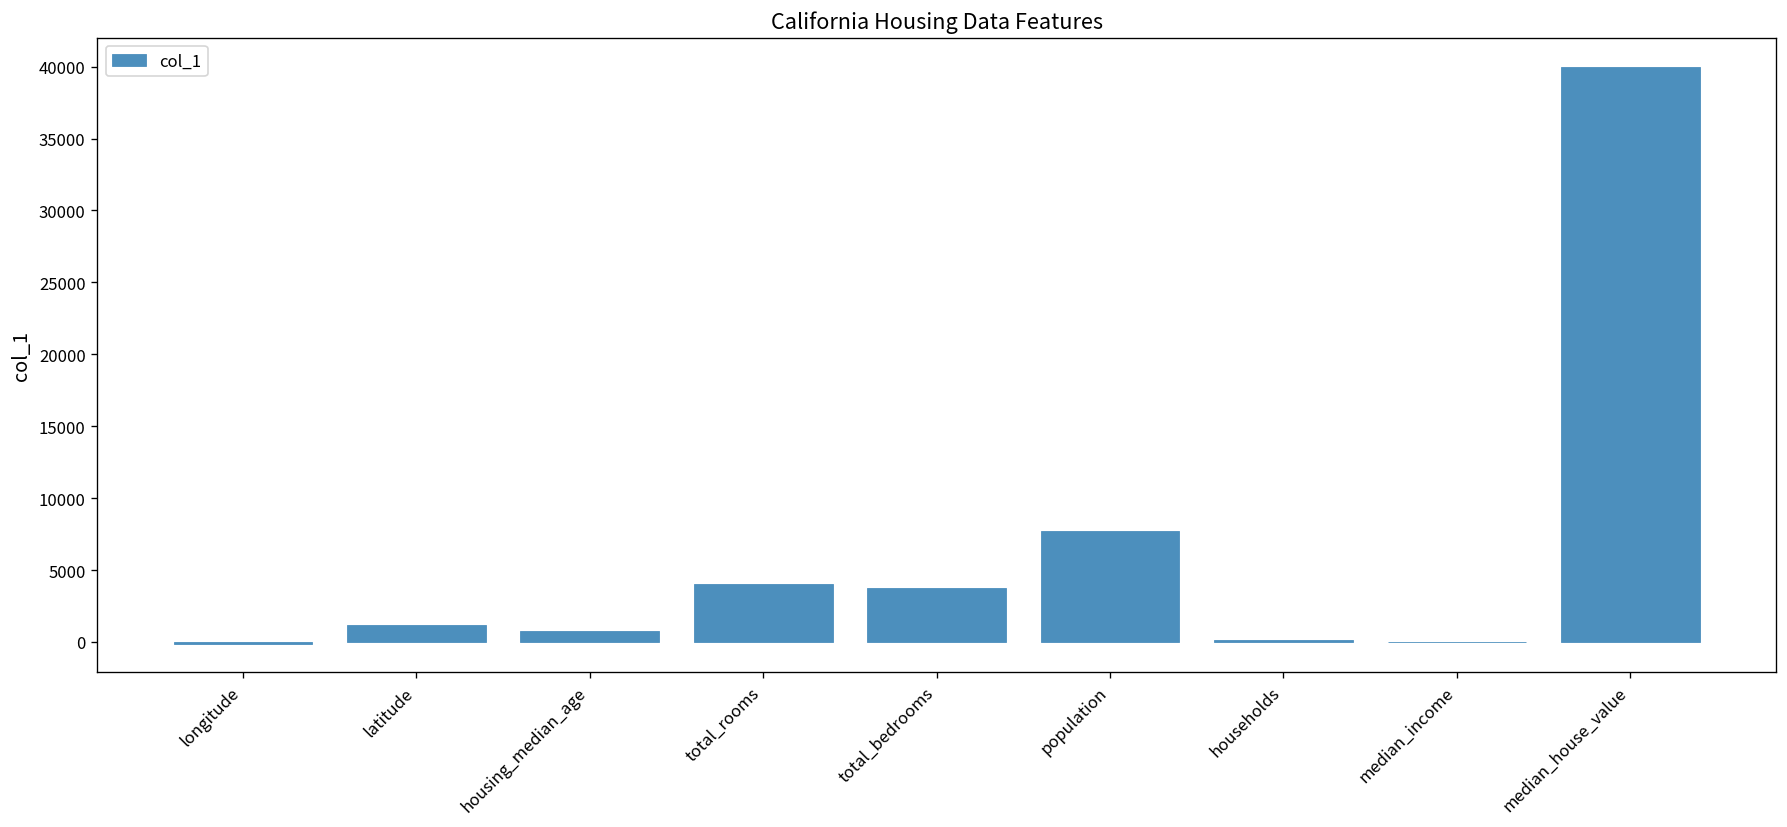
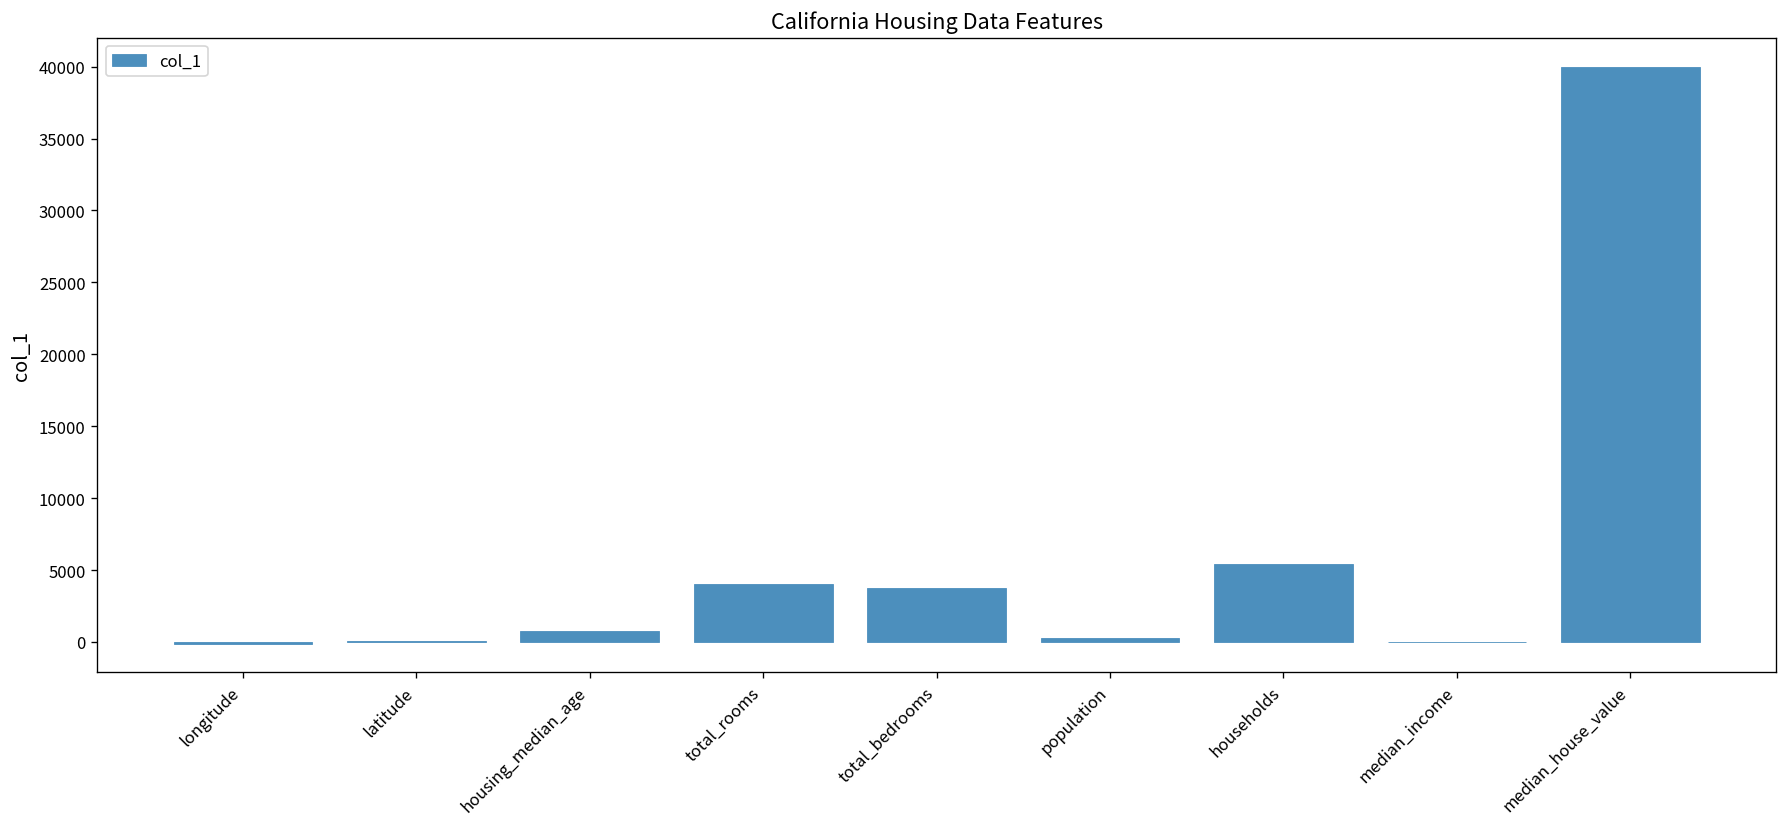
latitude: 1200 -> 0
population: 7700 -> 200
households: 100 -> 5400
